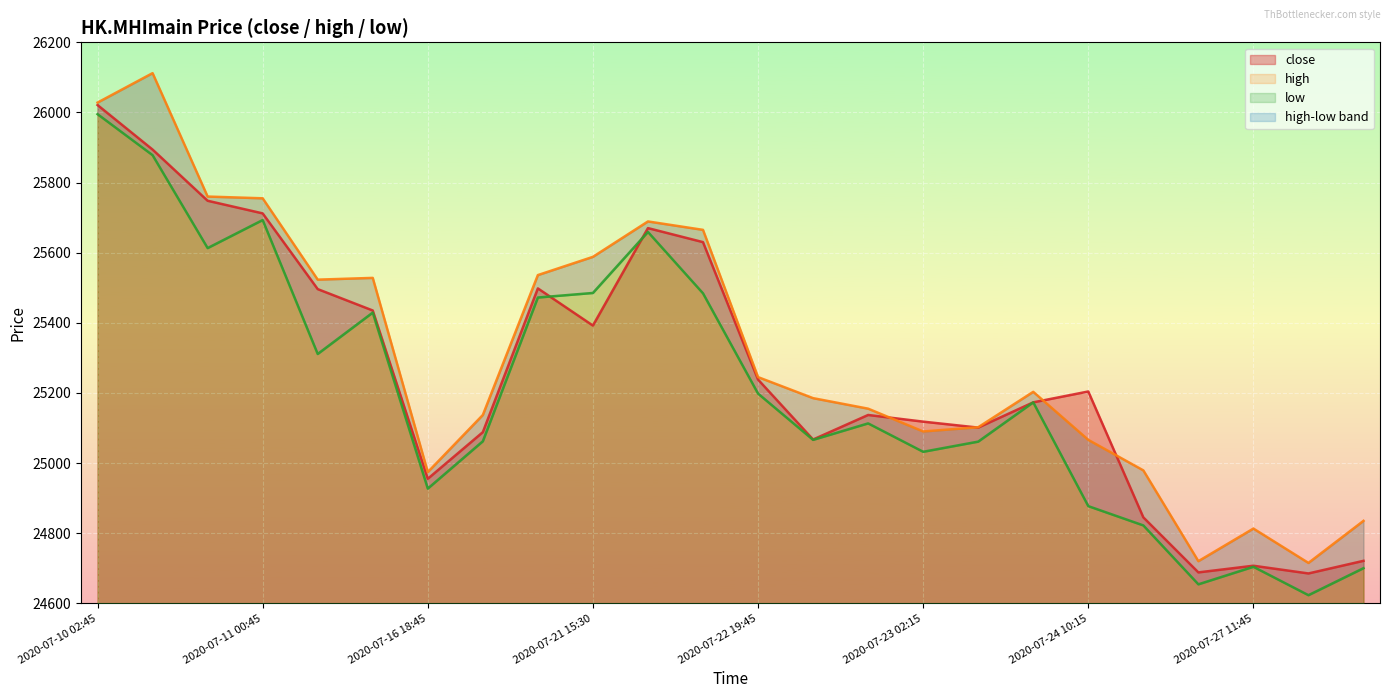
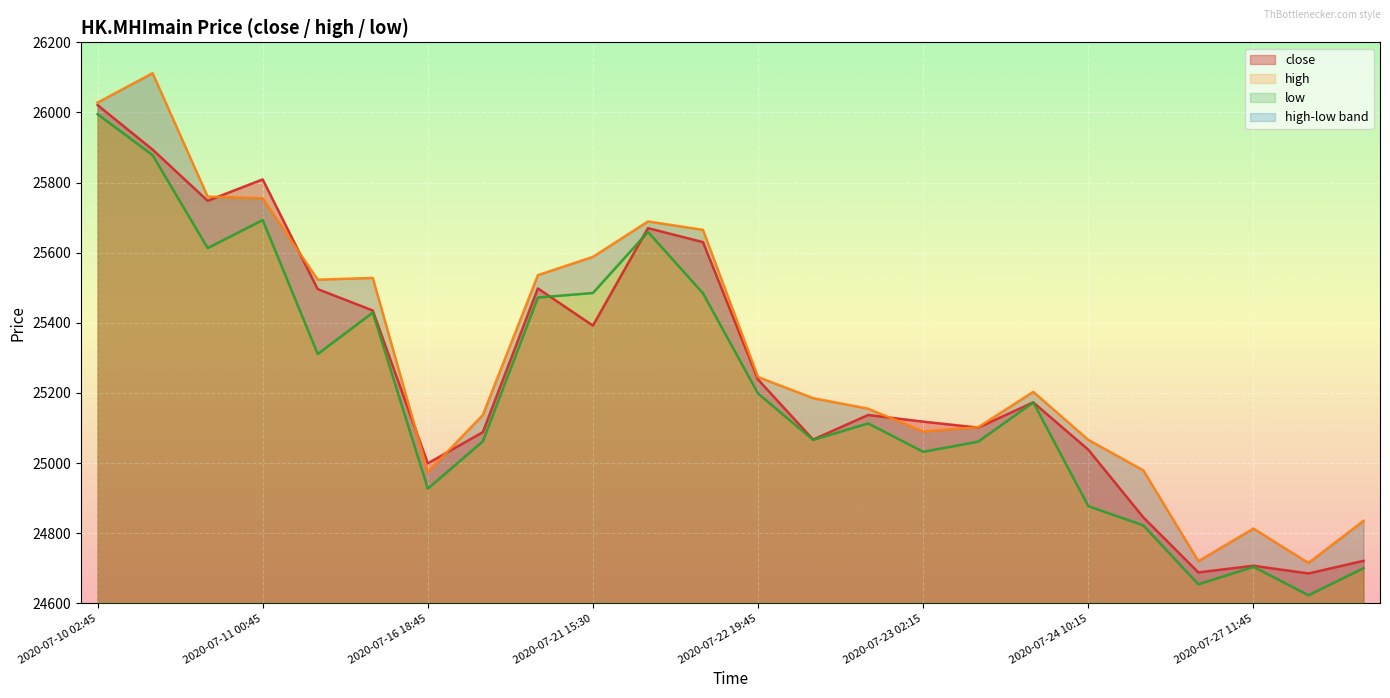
close, 2020-07-11 00:45: 25710 -> 25810
close, 2020-07-16 18:45: 24960 -> 25000
close, 2020-07-24 10:15: 25200 -> 25040
